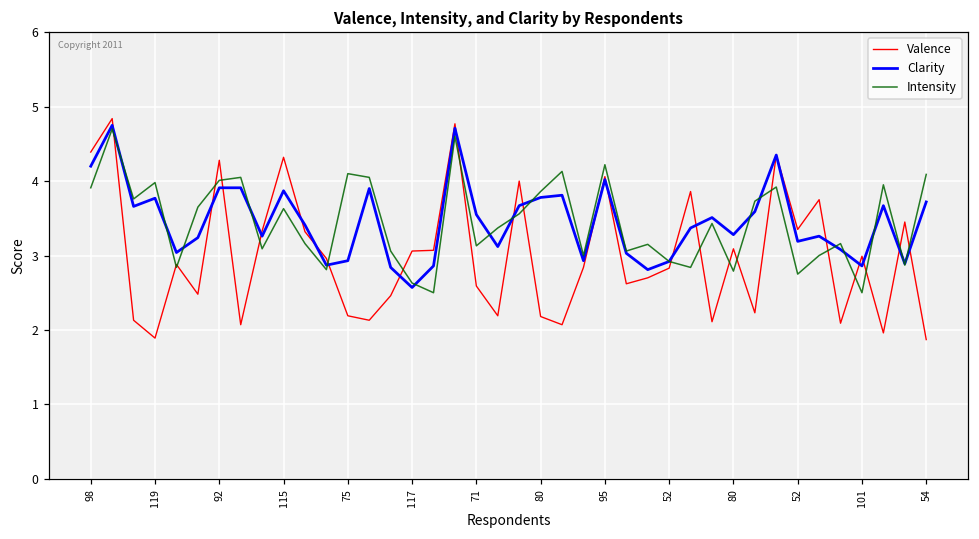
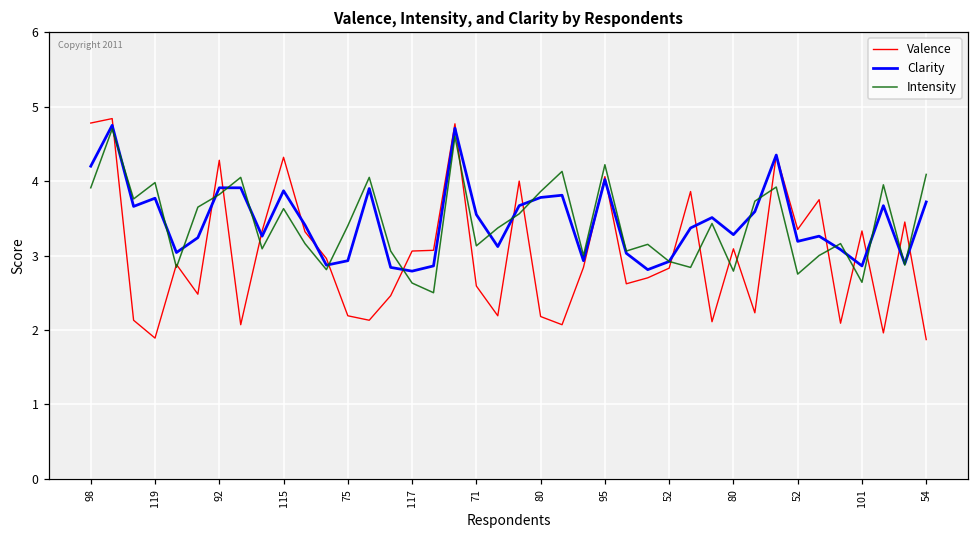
Valence, 98: 4.4 -> 4.8
Intensity, 92: 4.0 -> 3.8
Intensity, 75: 4.1 -> 3.4
Clarity, 117: 2.6 -> 2.8
Valence, 101: 3.0 -> 3.3
Intensity, 101: 2.5 -> 2.6
